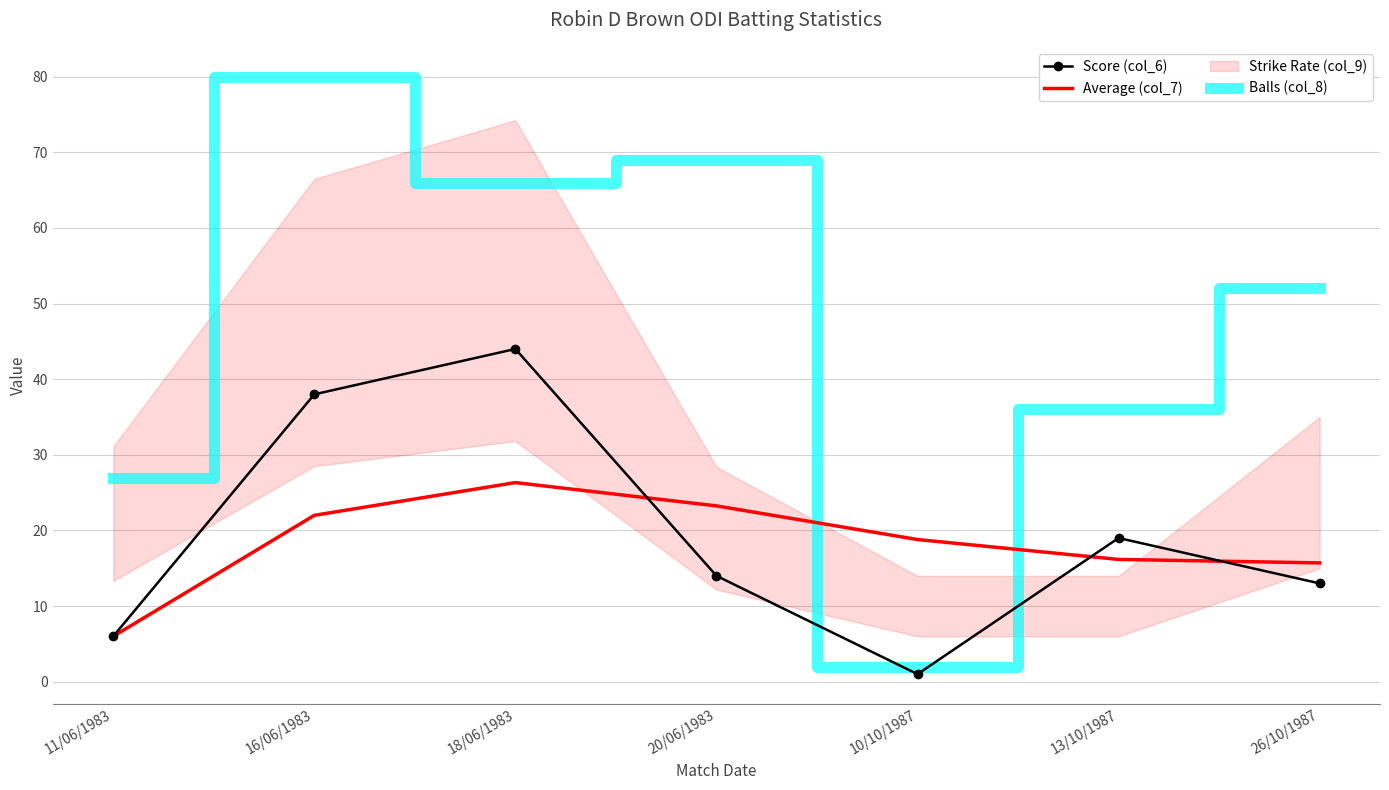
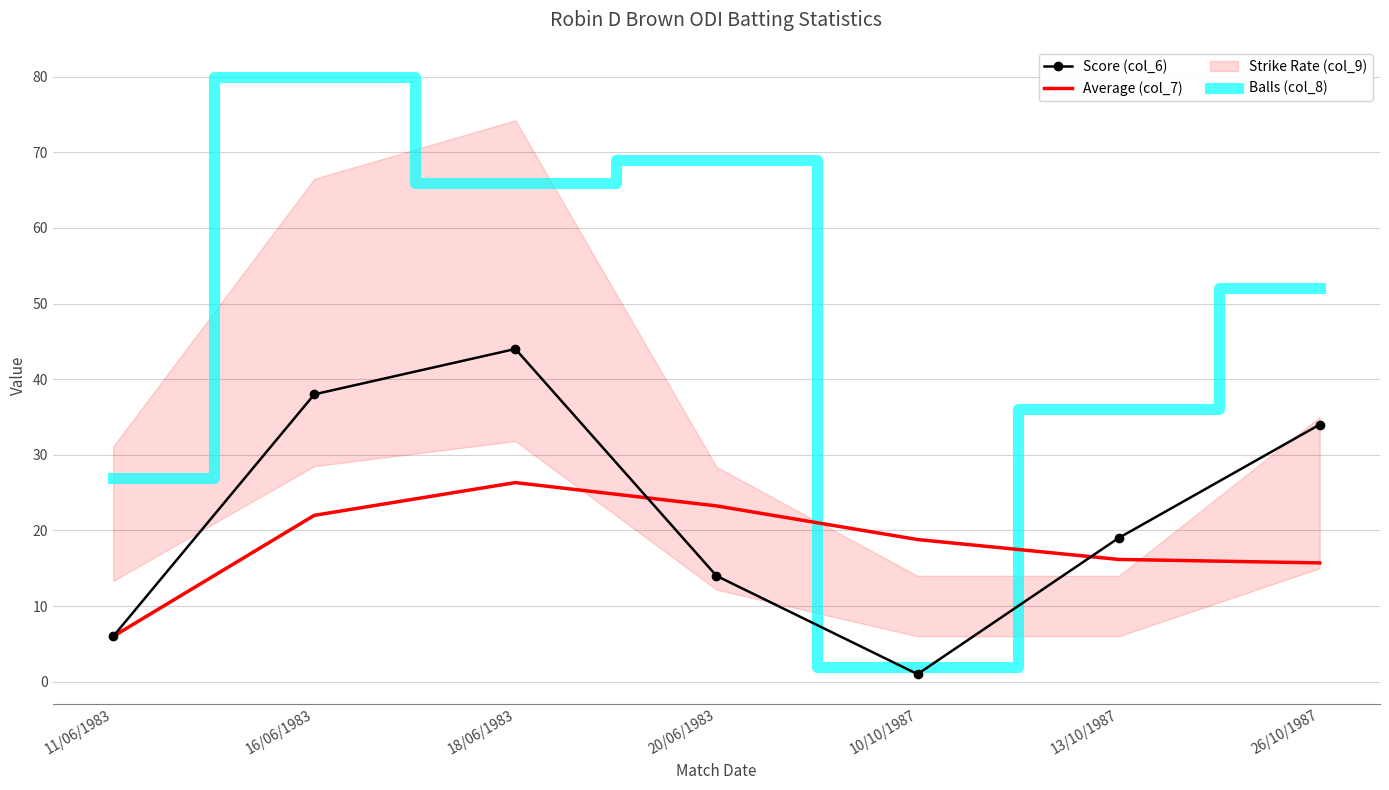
Score (col_6), 26/10/1987: 13 -> 34
